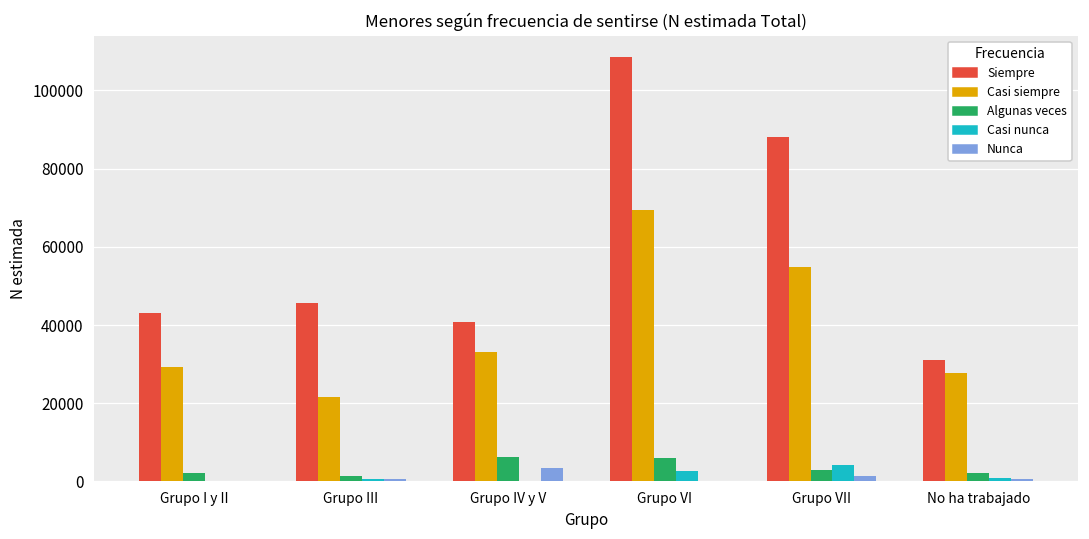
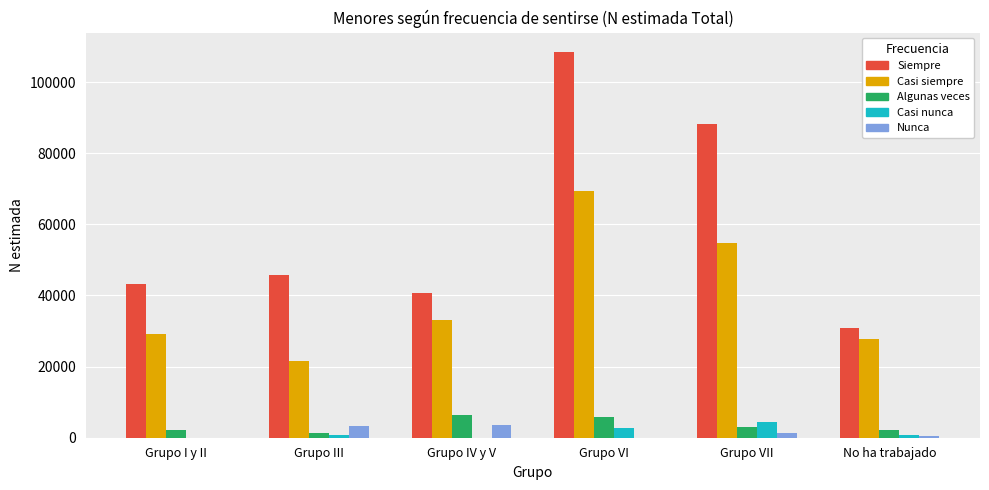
Nunca, Grupo III: 1000 -> 3000
